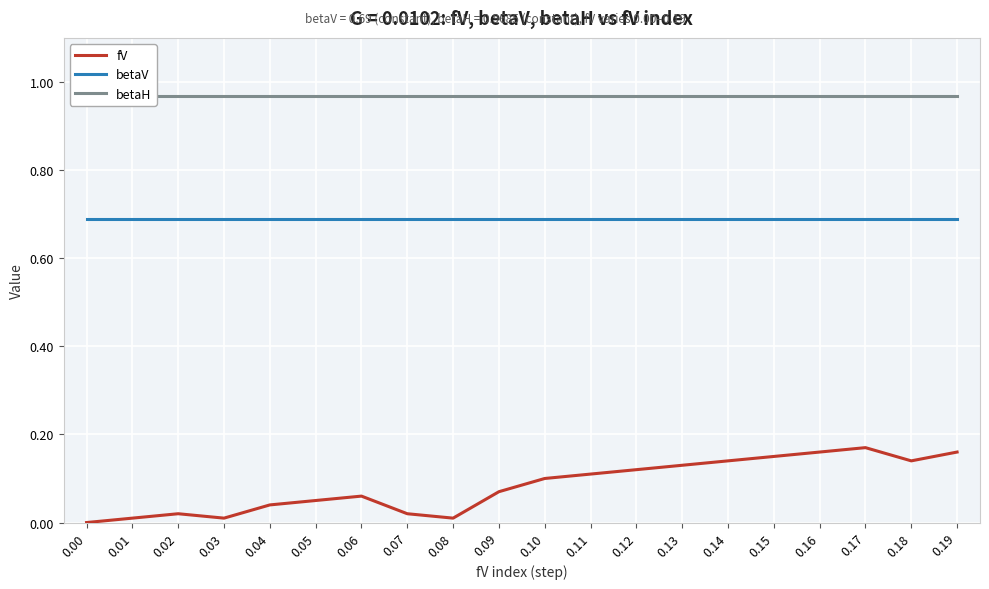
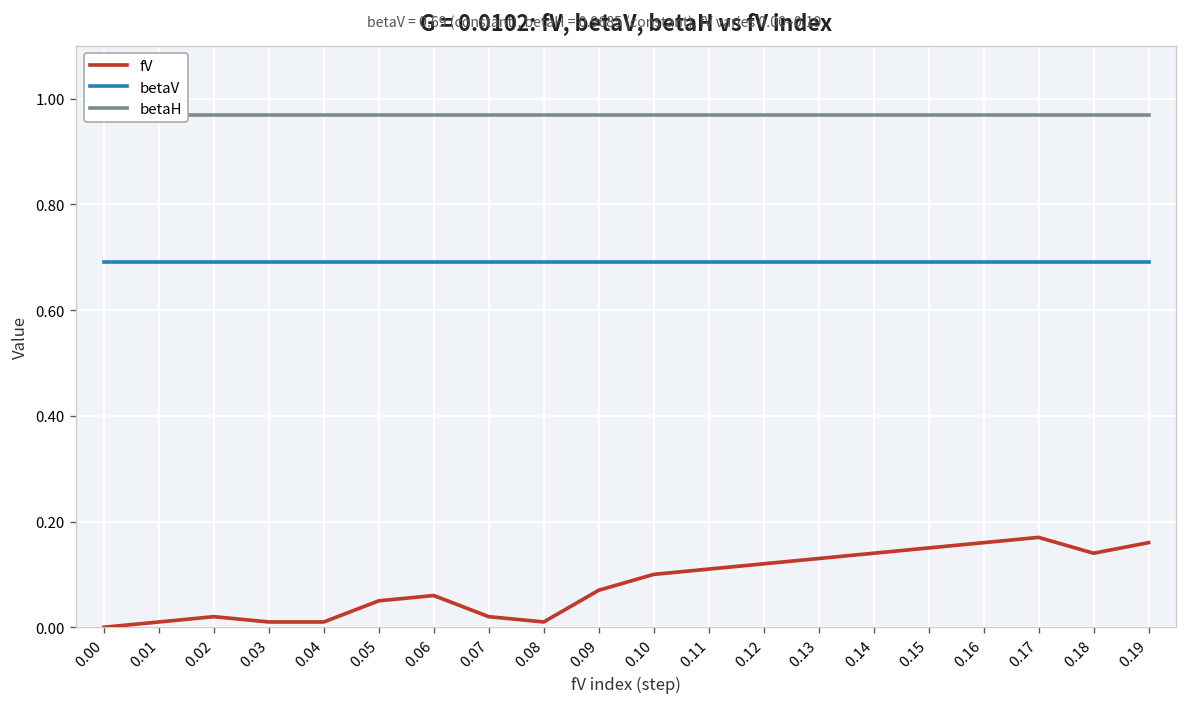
fV, 0.04: 0.04 -> 0.01
